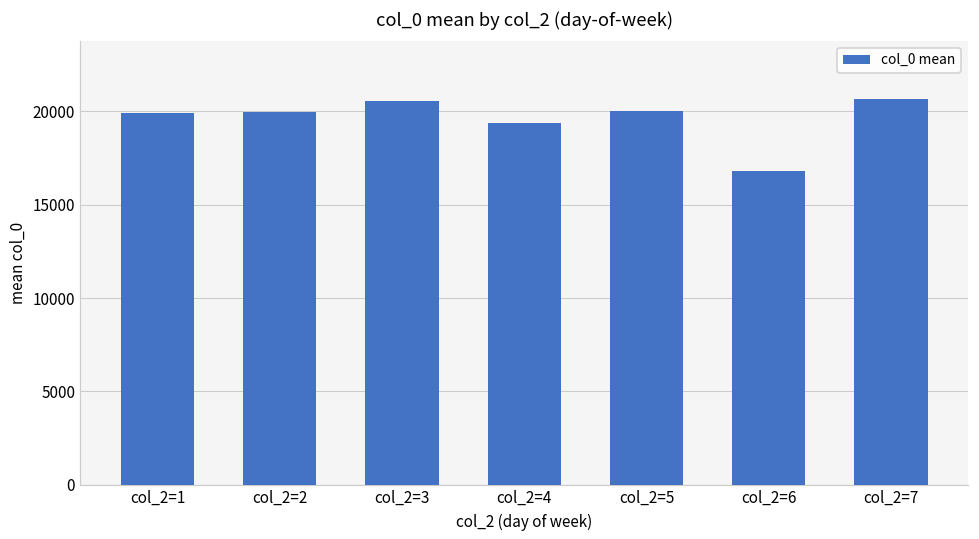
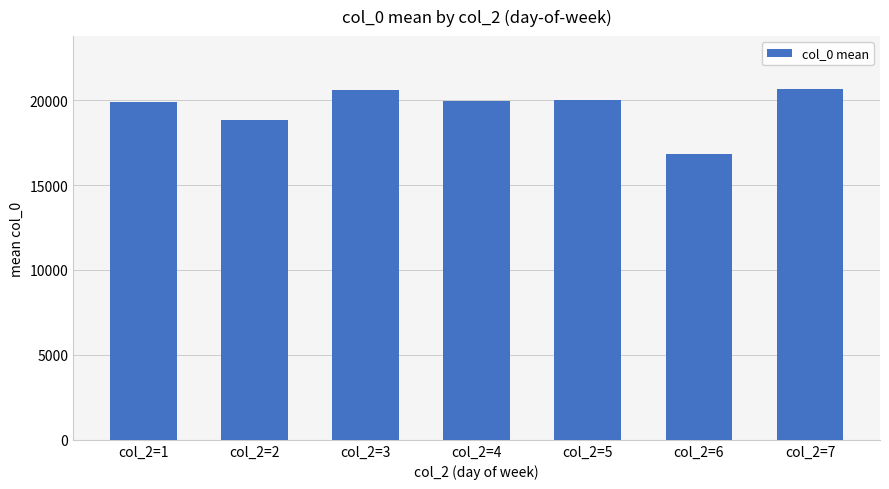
col_2=2: 19900 -> 18800
col_2=4: 19400 -> 20000
